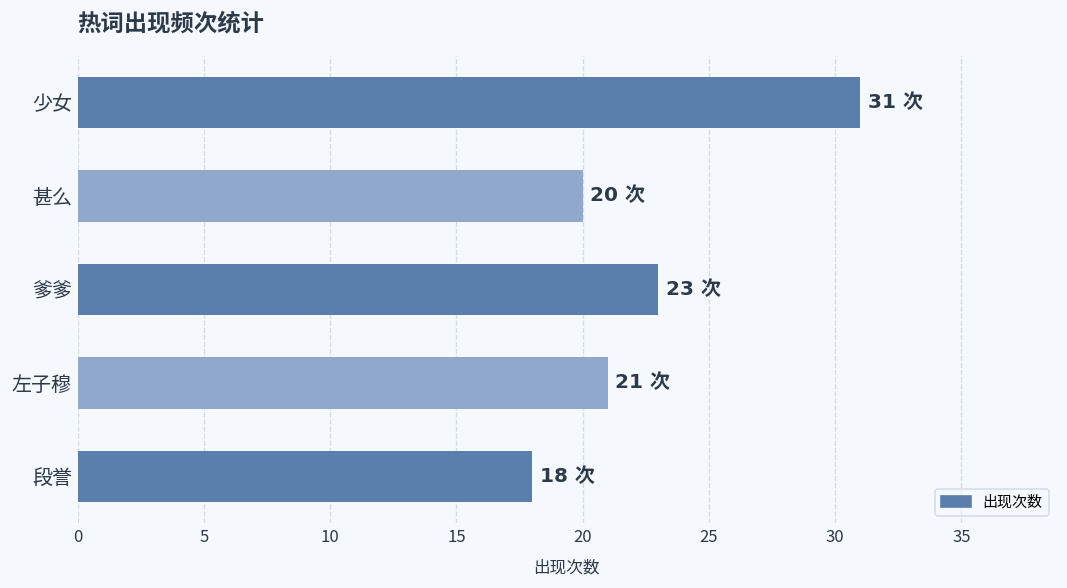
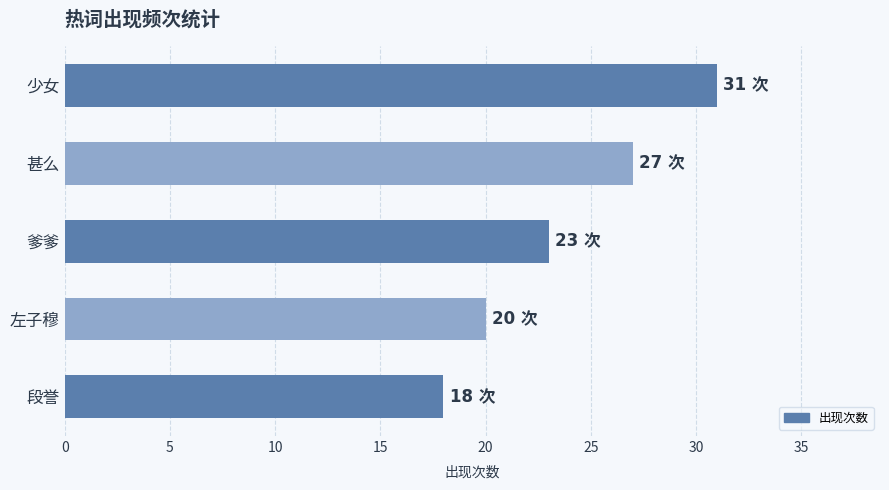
甚么: 20 -> 27
左子穆: 21 -> 20
